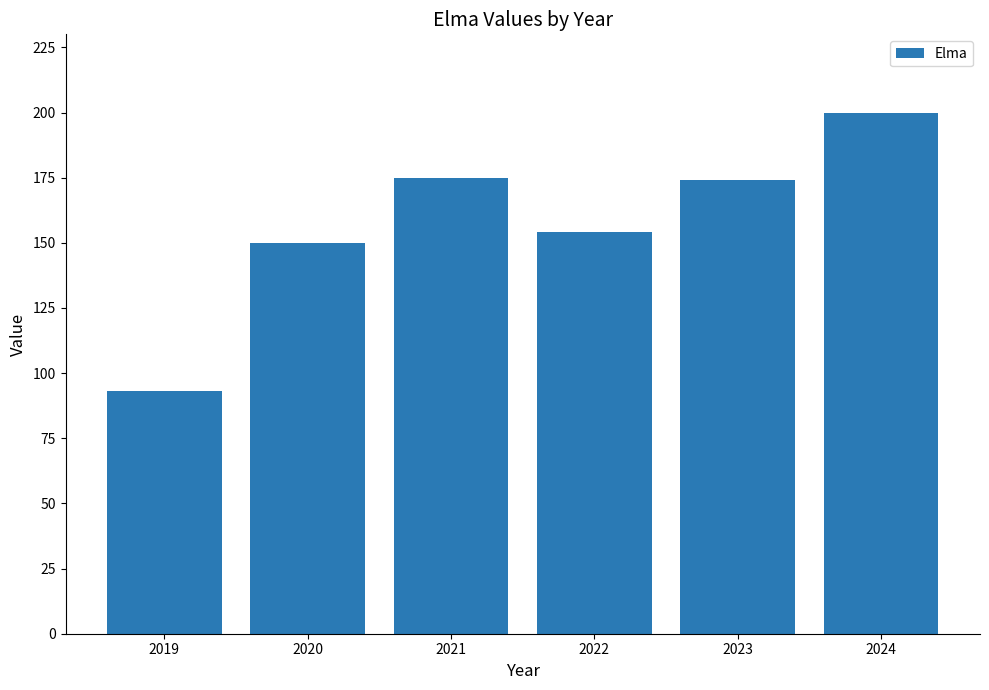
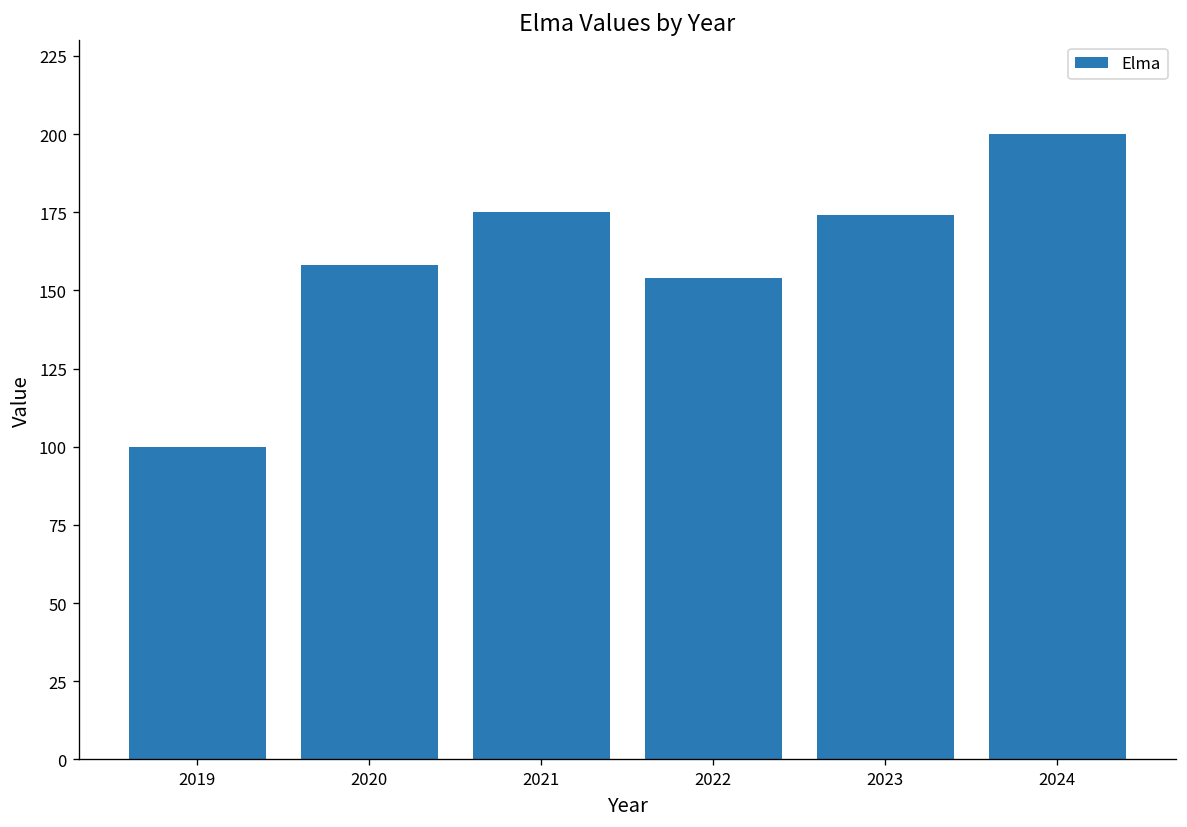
2019: 93 -> 100
2020: 150 -> 158
